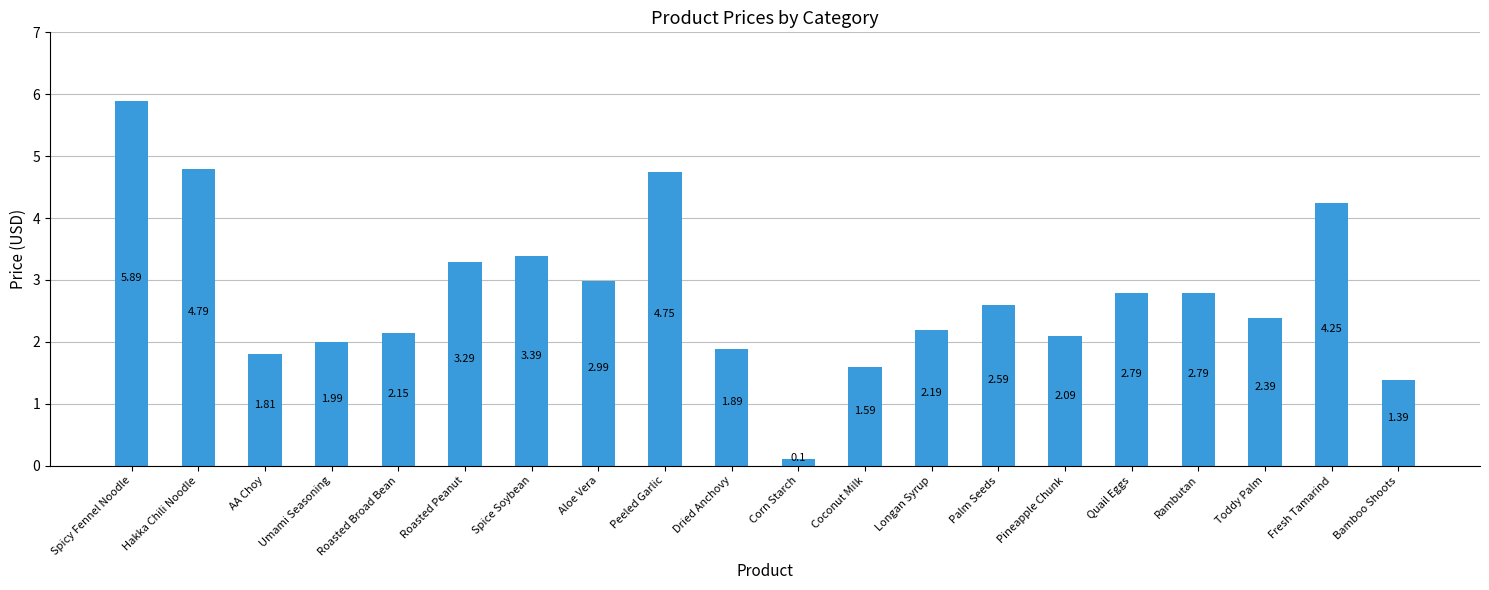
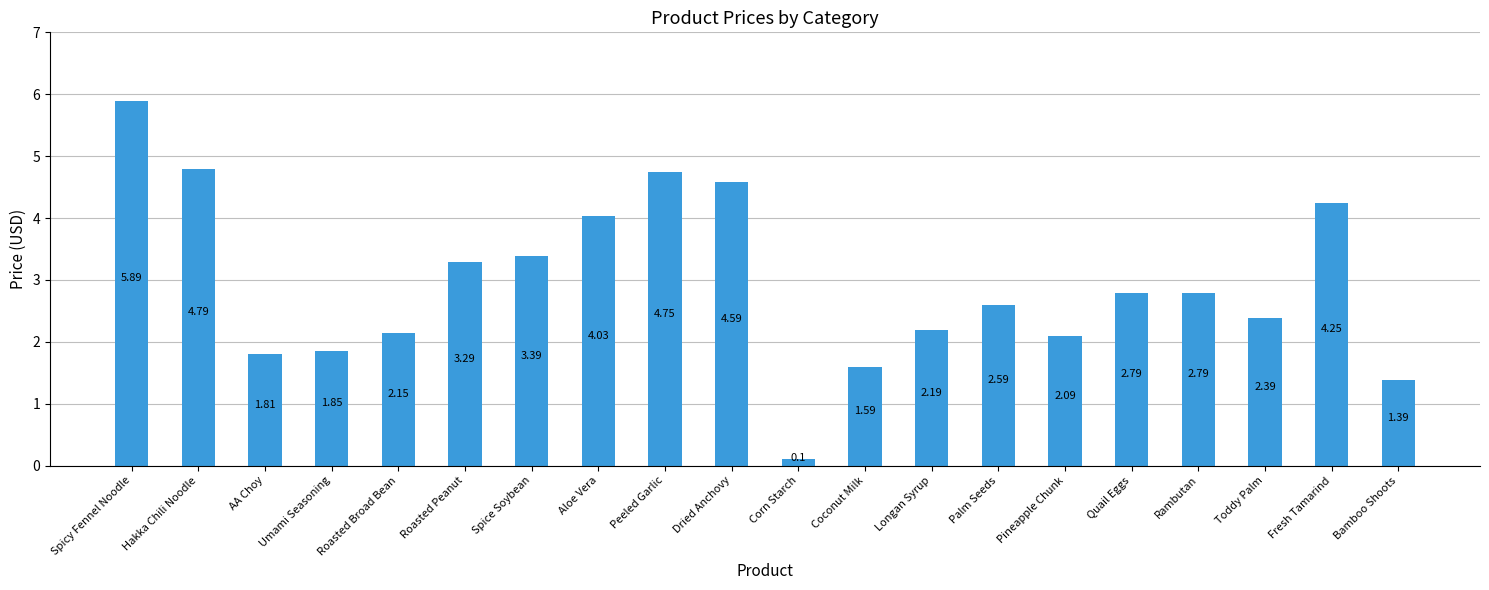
Umami Seasoning: 1.99 -> 1.85
Aloe Vera: 2.99 -> 4.03
Dried Anchovy: 1.89 -> 4.59
